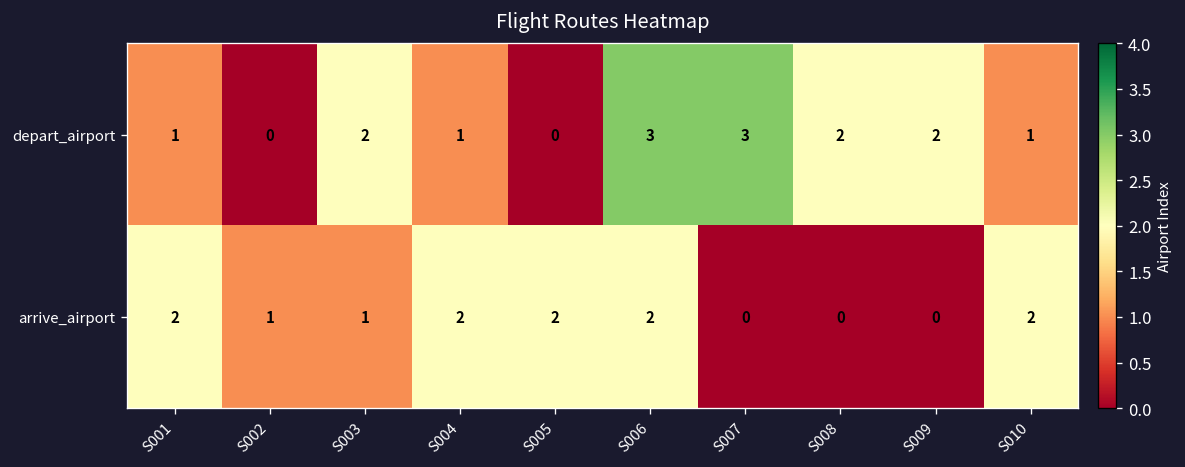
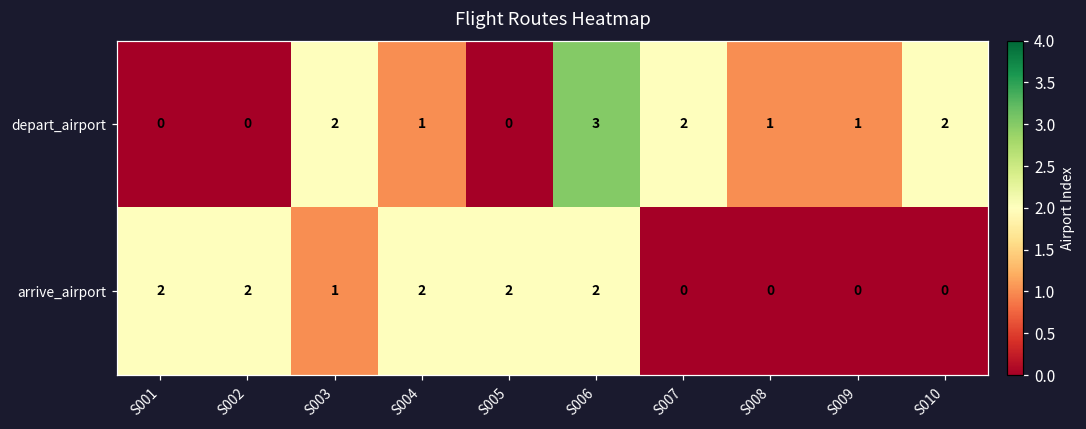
depart_airport, S001: 1 -> 0
depart_airport, S007: 3 -> 2
depart_airport, S008: 2 -> 1
depart_airport, S009: 2 -> 1
depart_airport, S010: 1 -> 2
arrive_airport, S002: 1 -> 2
arrive_airport, S010: 2 -> 0
